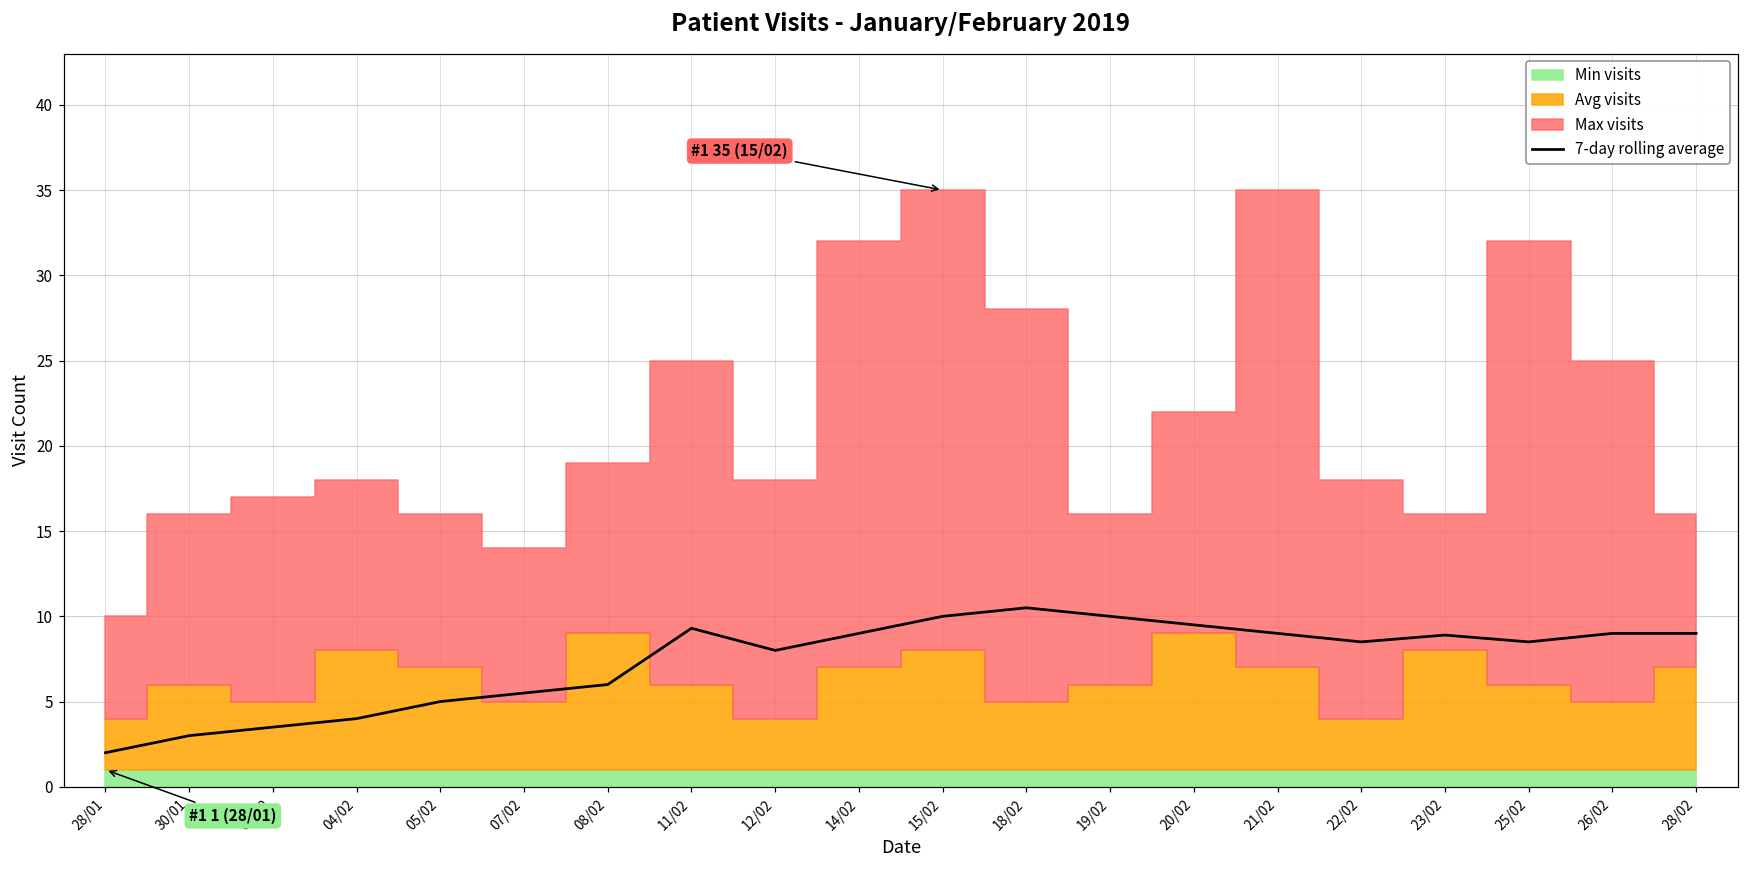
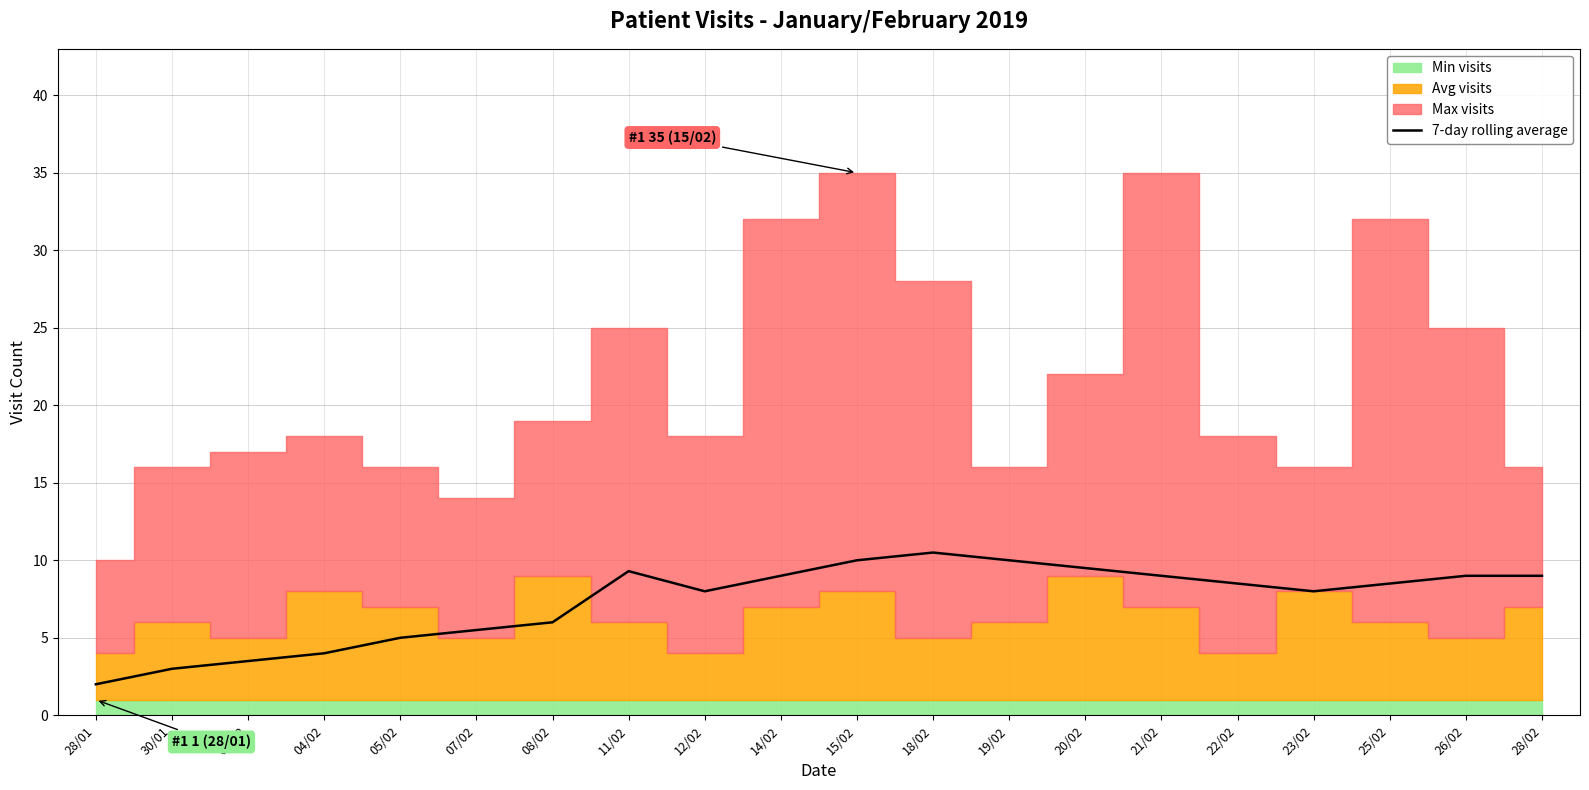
7-day rolling average, 23/02: 8.9 -> 8.0
